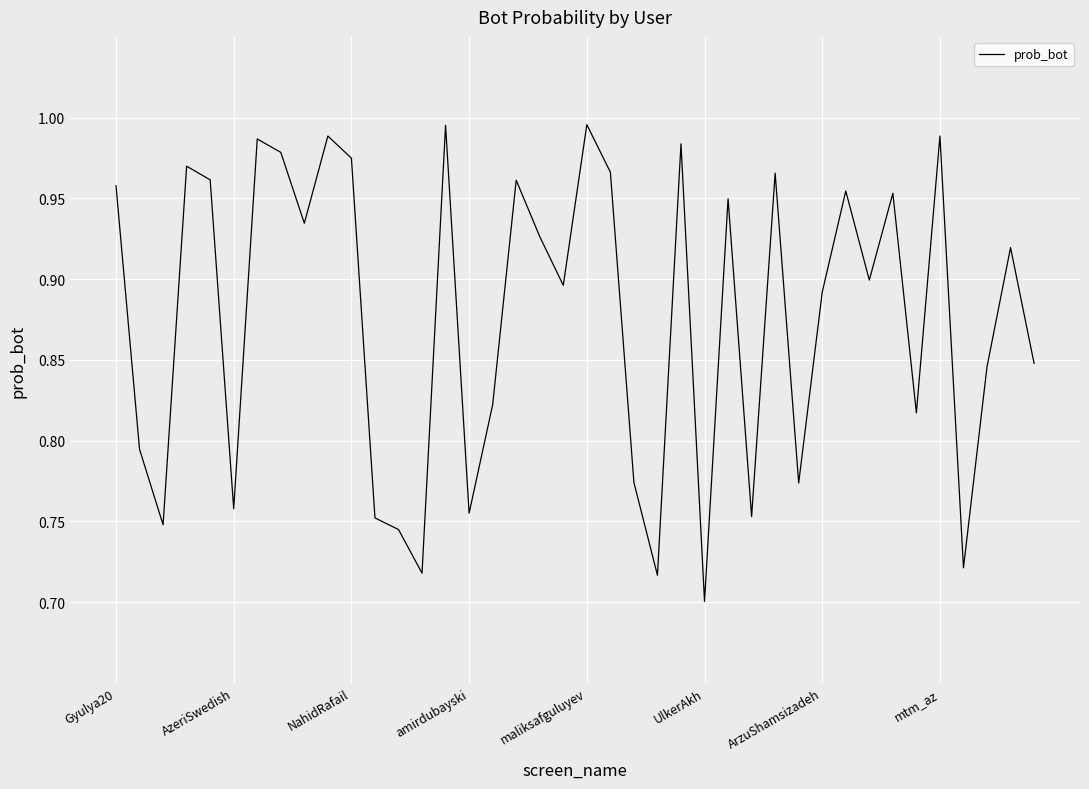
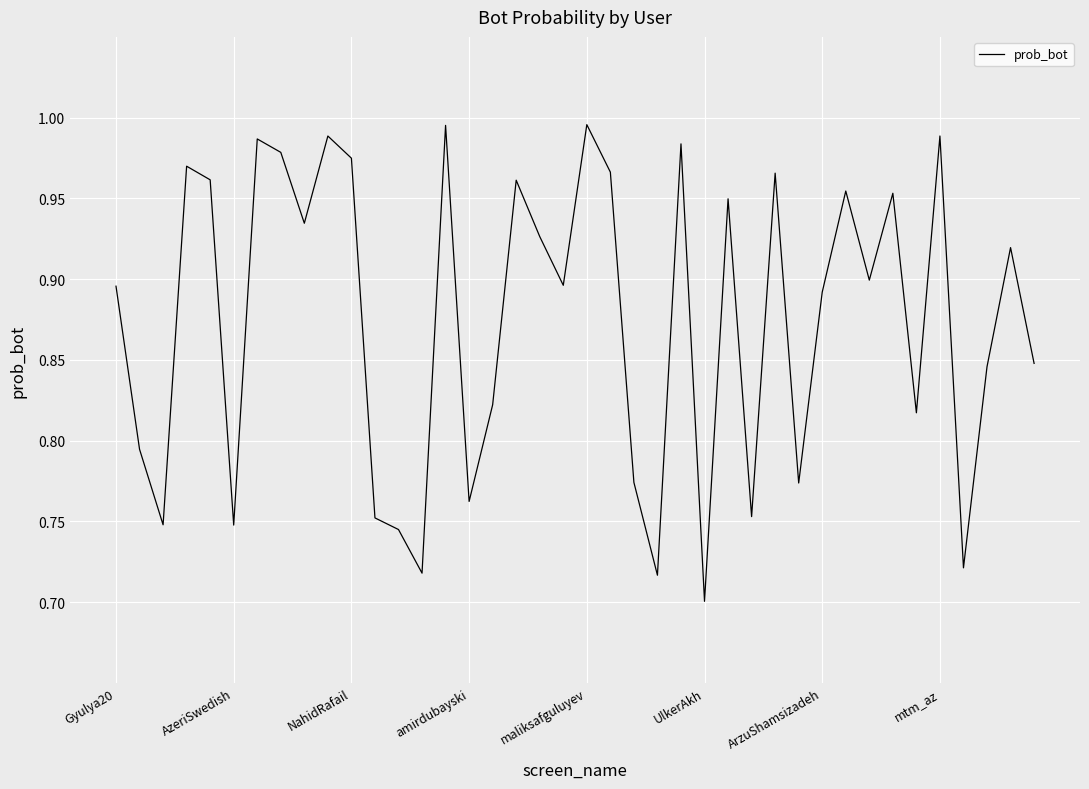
Gyulya20: 0.958 -> 0.896
AzeriSwedish: 0.758 -> 0.748
amirdubayski: 0.755 -> 0.762
